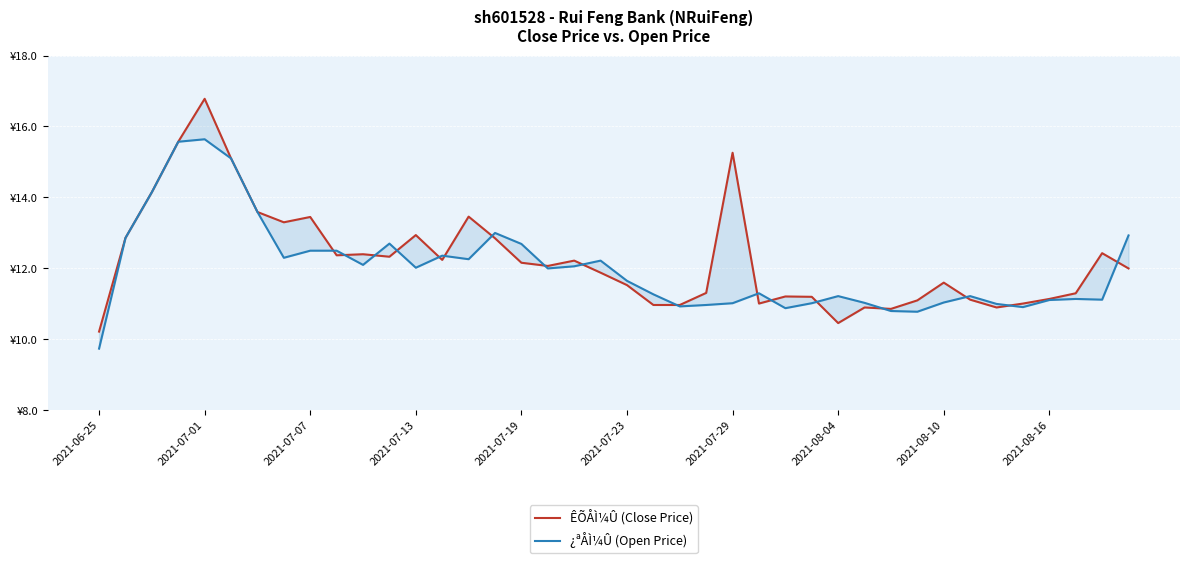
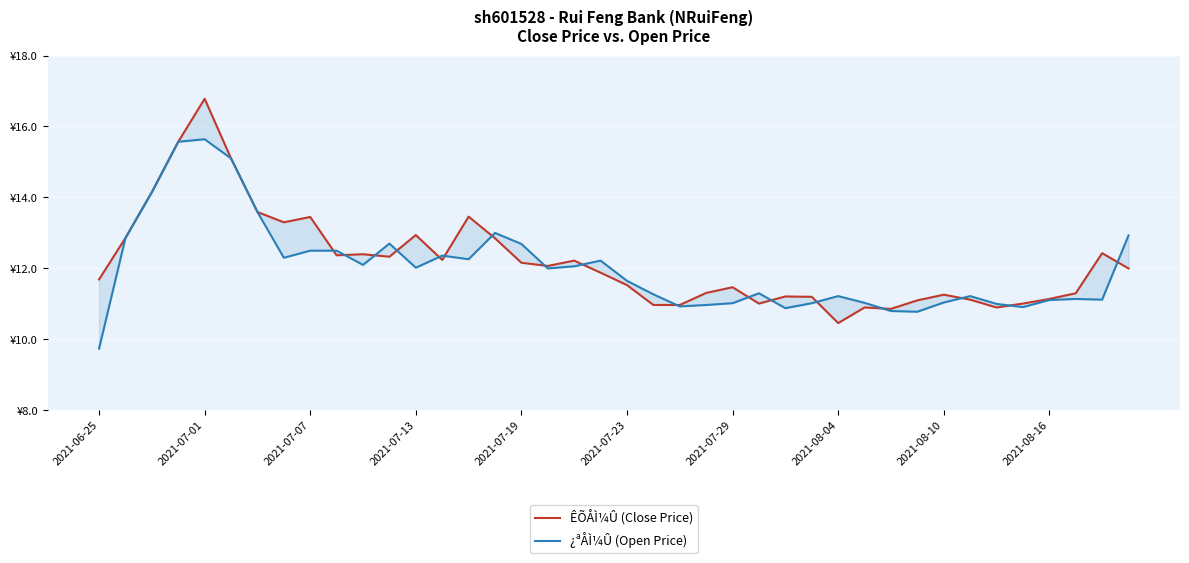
ÊÕÅÌ¼Û (Close Price), 2021-06-25: ¥10.2 -> ¥11.7
ÊÕÅÌ¼Û (Close Price), 2021-07-29: ¥15.3 -> ¥11.5
ÊÕÅÌ¼Û (Close Price), 2021-08-10: ¥11.6 -> ¥11.3
